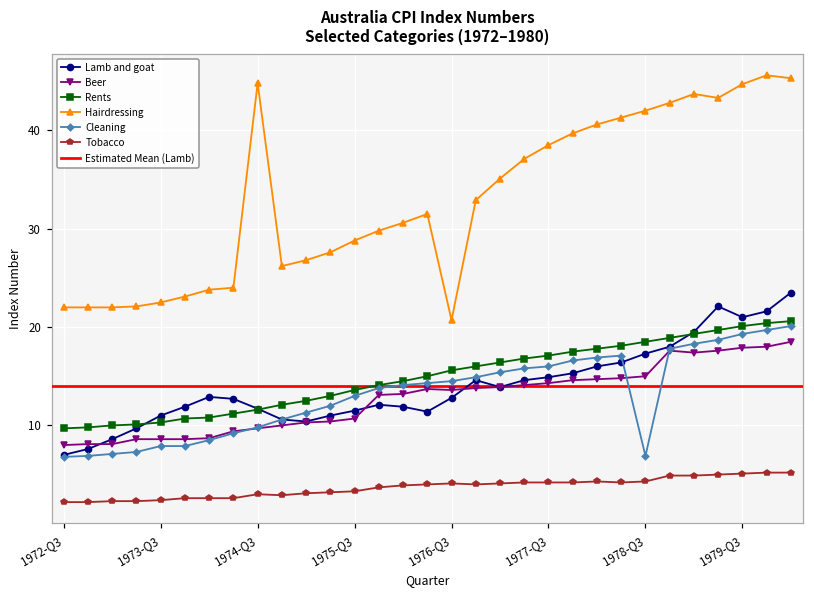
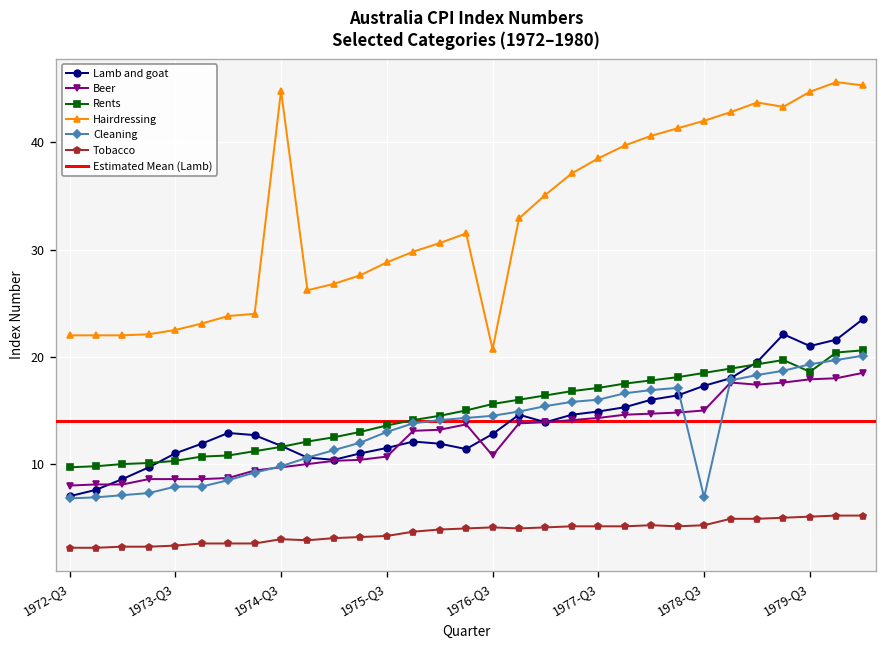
Beer, 1976-Q3: 14 -> 11
Rents, 1979-Q3: 20 -> 19
